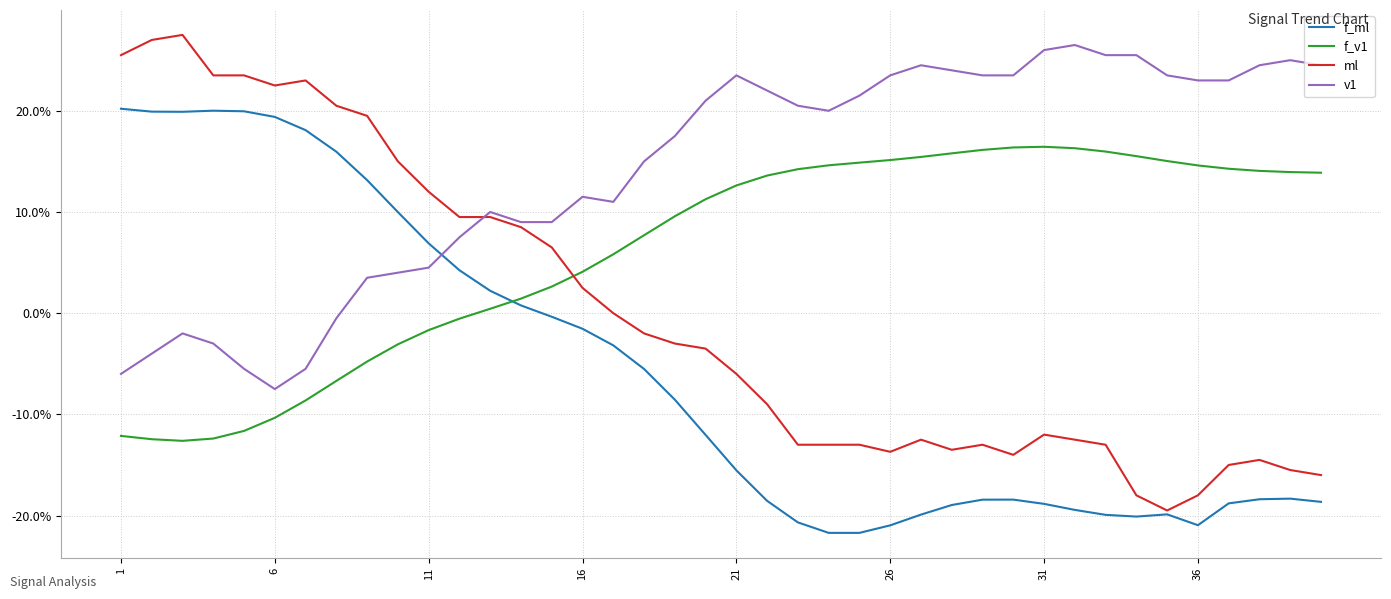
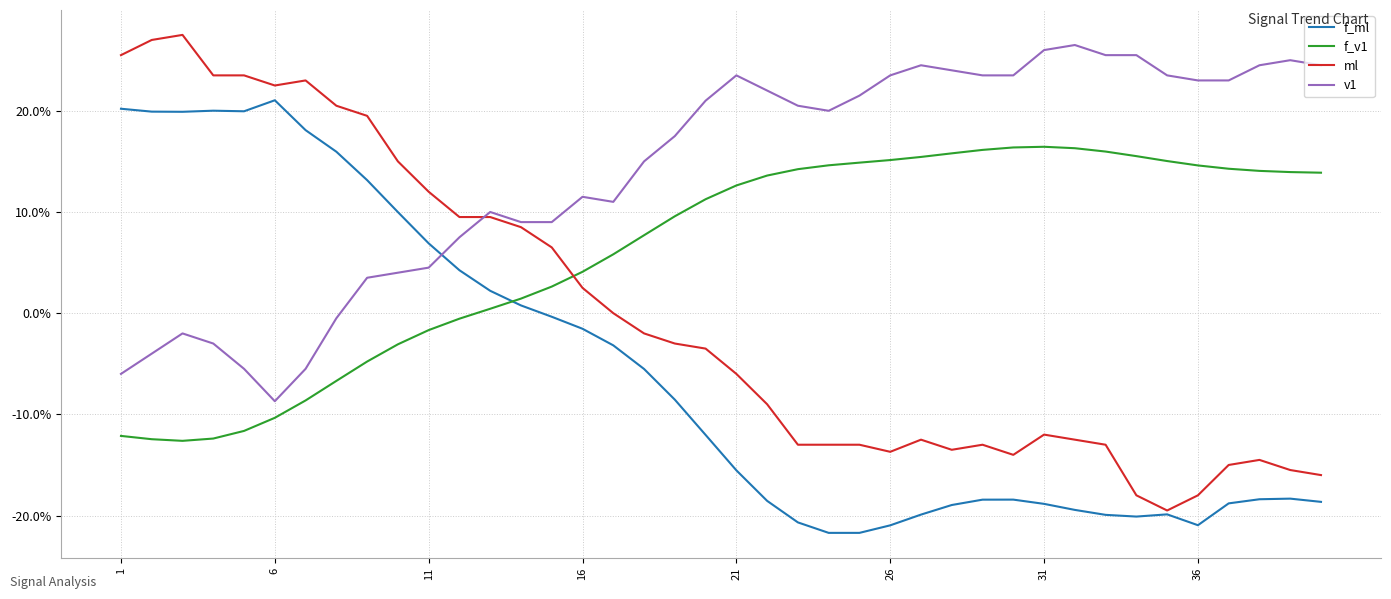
f_ml, 6: 19.4% -> 21.0%
v1, 6: -7.5% -> -8.7%
